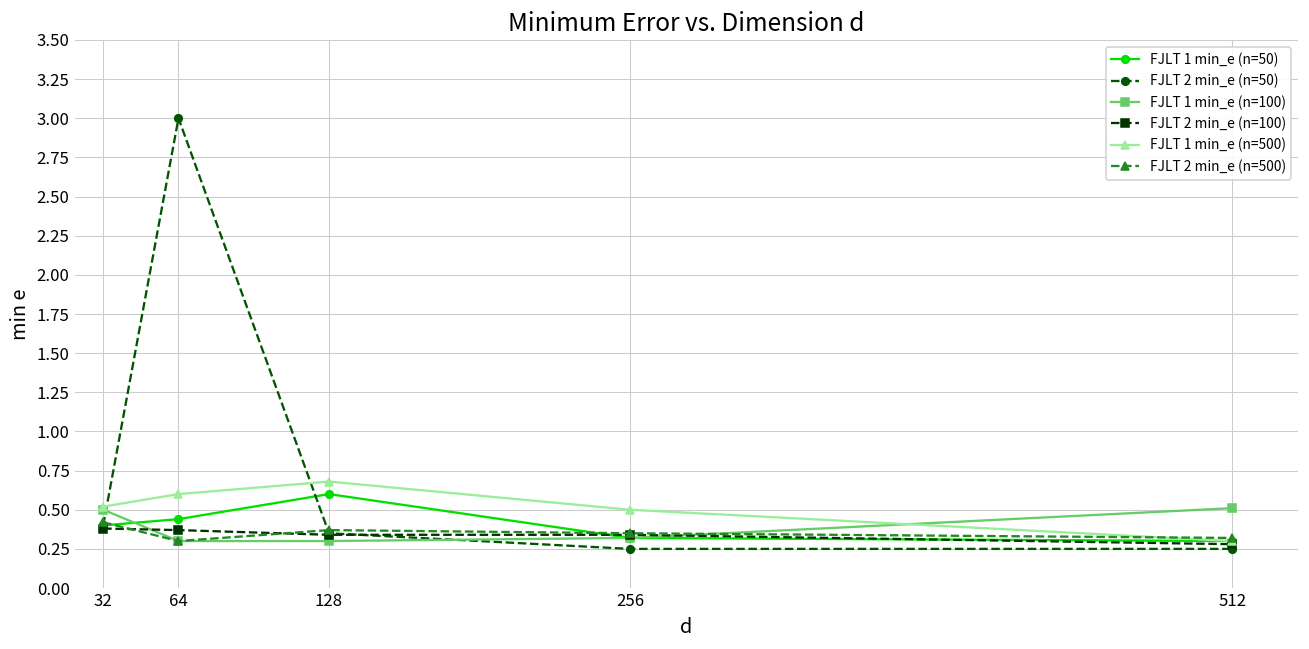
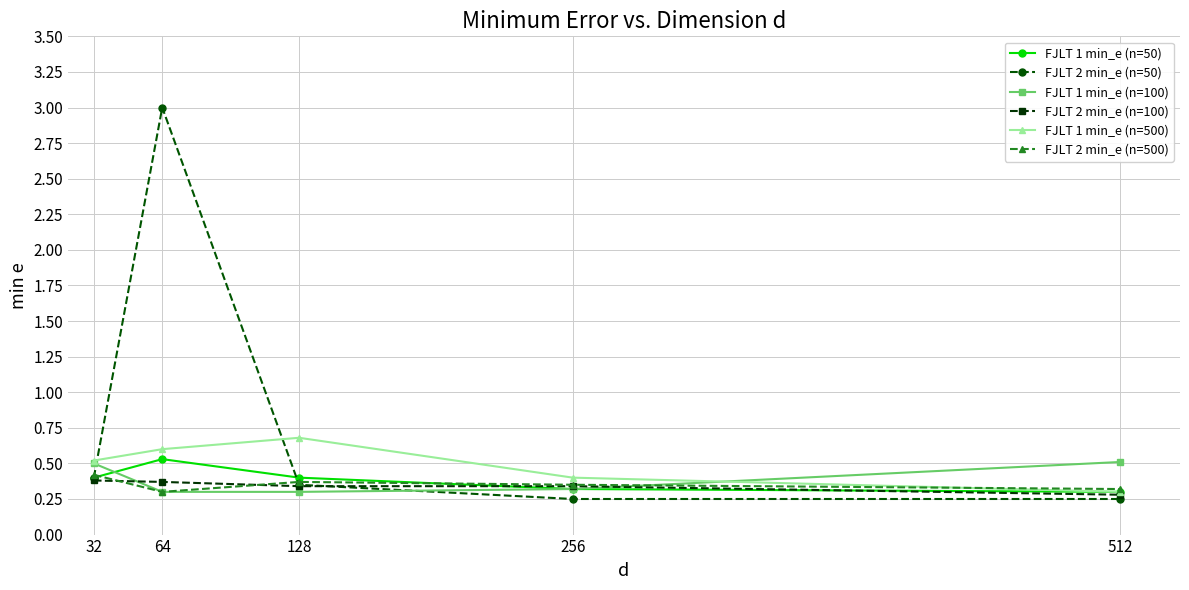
FJLT 1 min_e (n=50), 64: 0.44 -> 0.53
FJLT 1 min_e (n=50), 128: 0.6 -> 0.4
FJLT 1 min_e (n=500), 256: 0.5 -> 0.4
